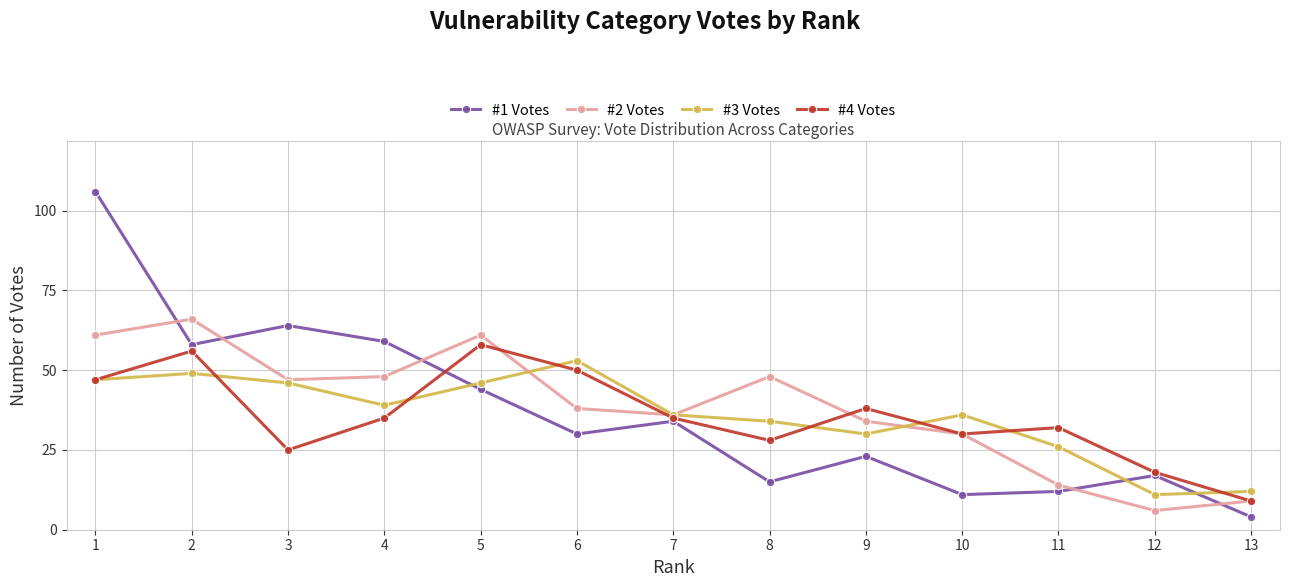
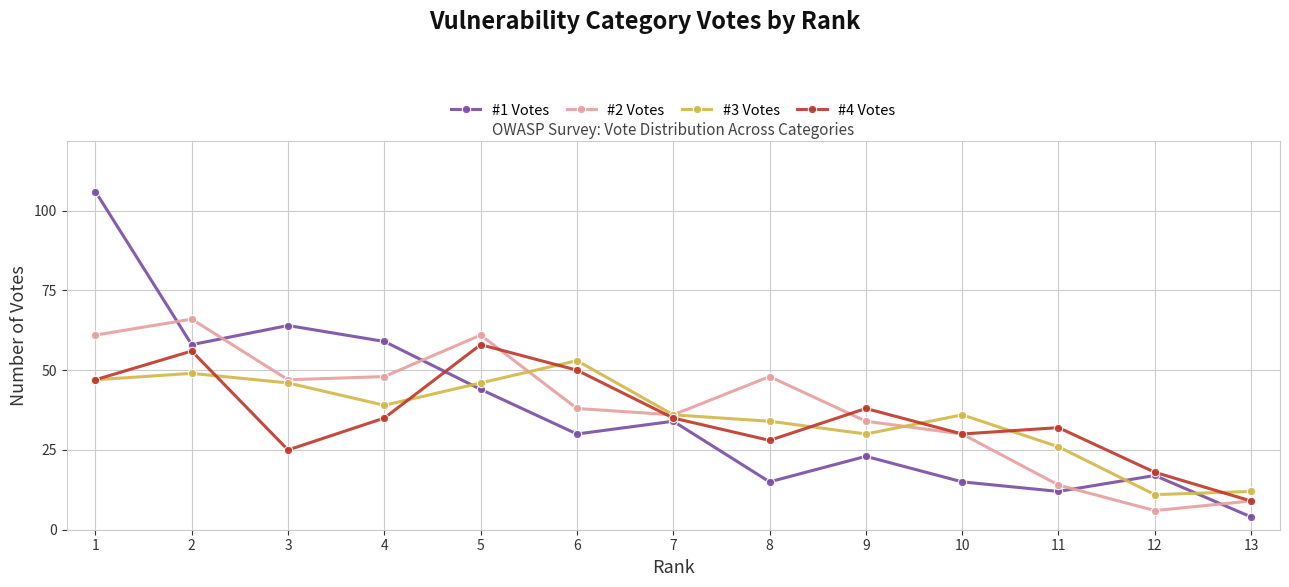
#1 Votes, 10: 11 -> 15
